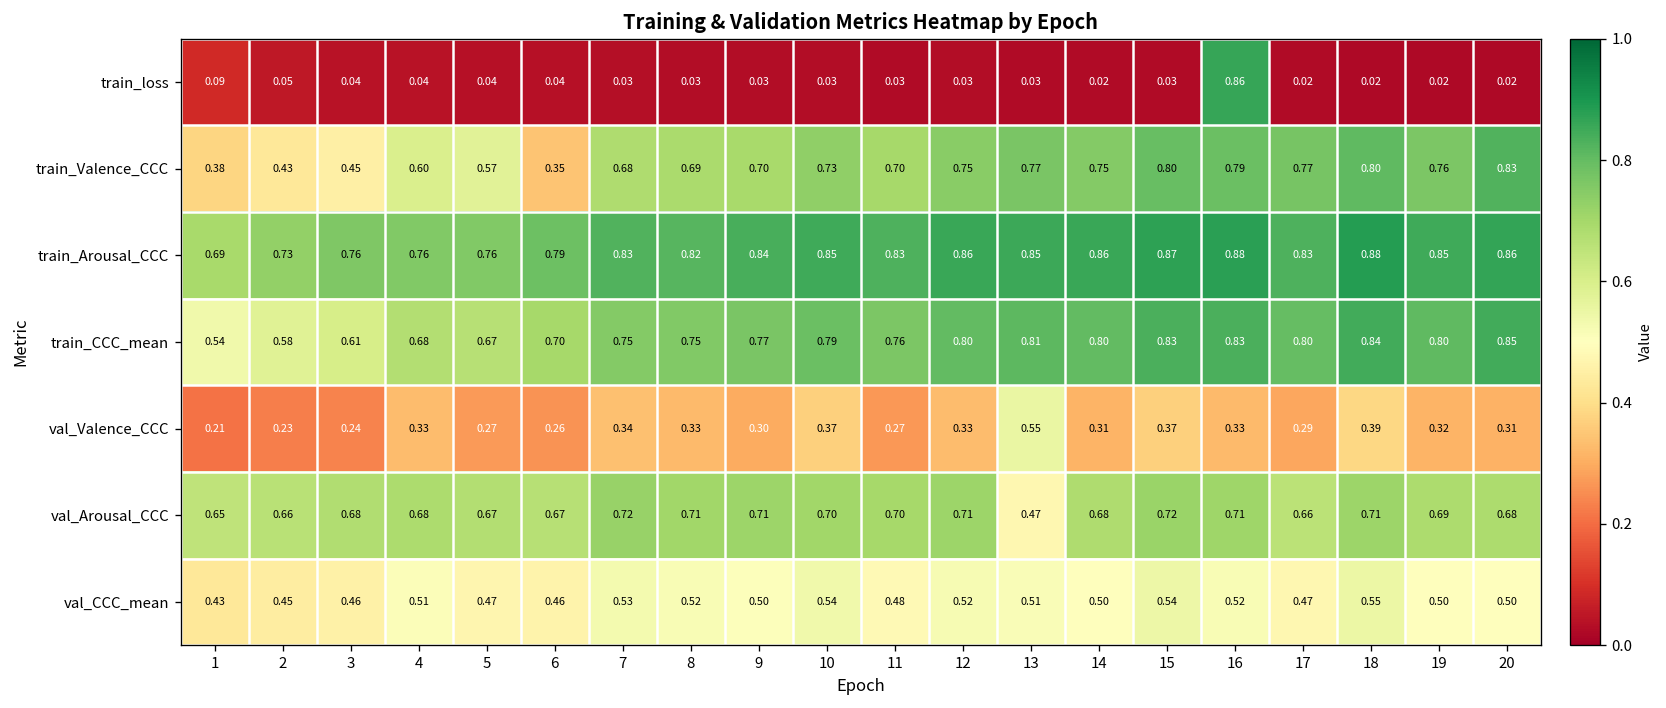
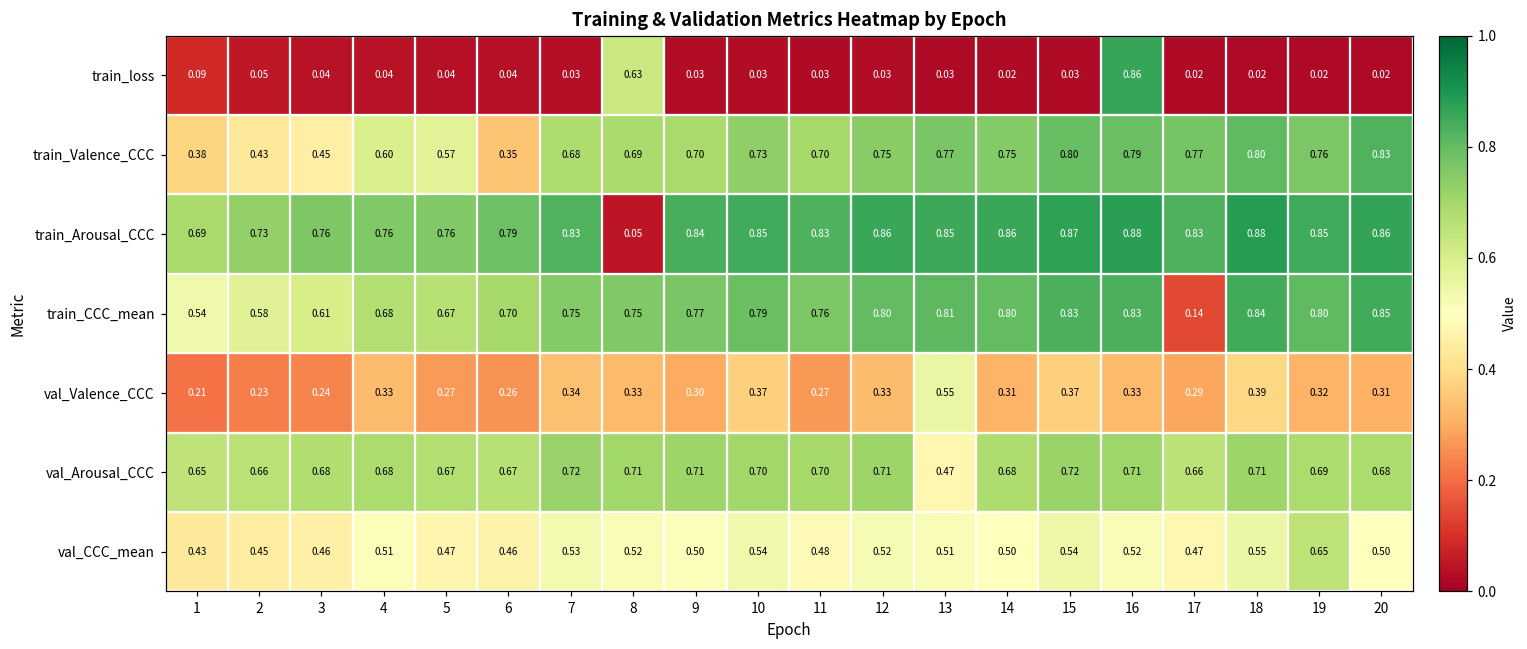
train_loss, 8: 0.03 -> 0.63
train_Arousal_CCC, 8: 0.82 -> 0.05
train_CCC_mean, 17: 0.80 -> 0.14
val_CCC_mean, 19: 0.50 -> 0.65
